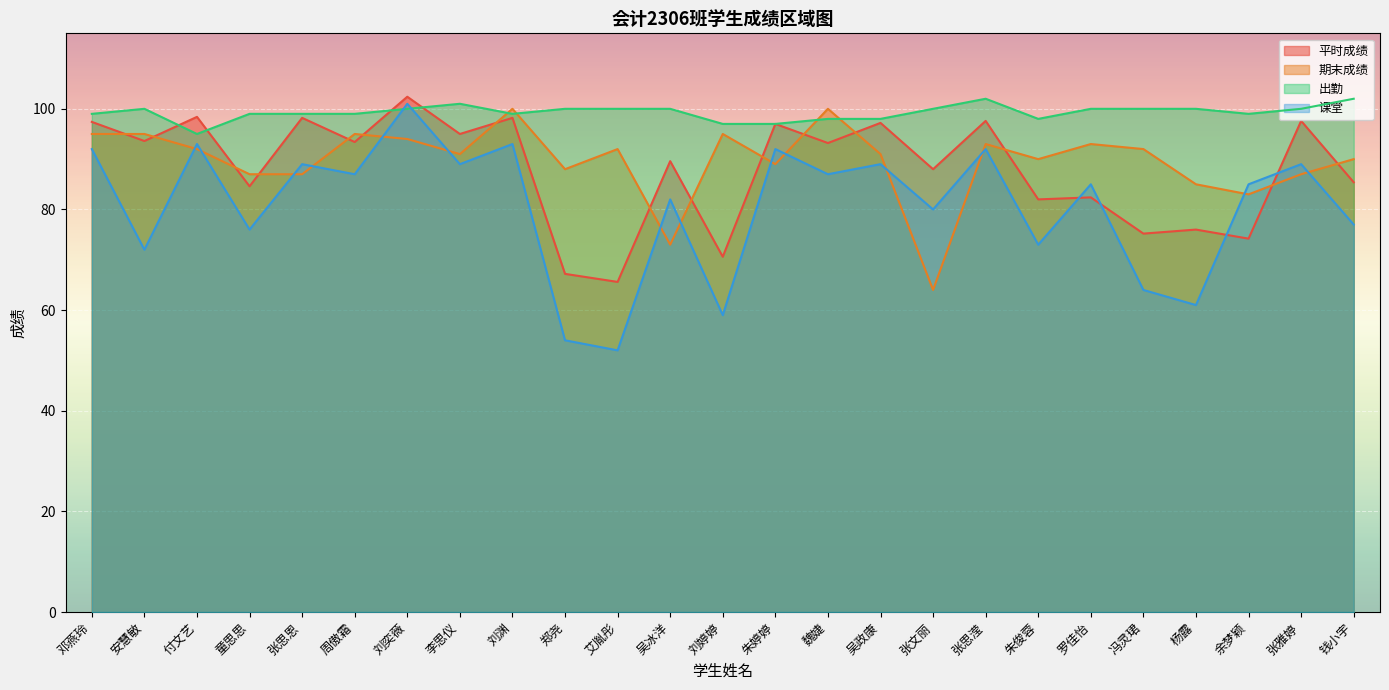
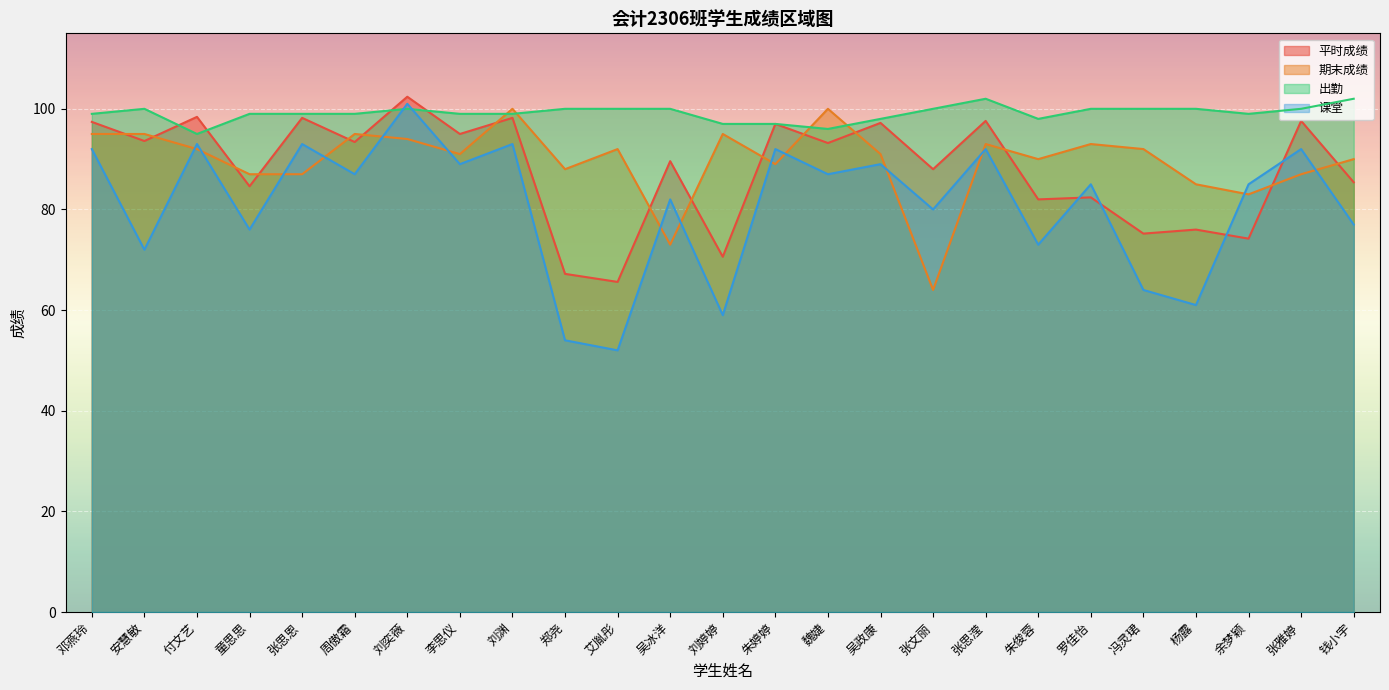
课堂, 张思恩: 89 -> 93
出勤, 李思仪: 101 -> 99
出勤, 魏婕: 98 -> 96
课堂, 张雅婷: 89 -> 92
